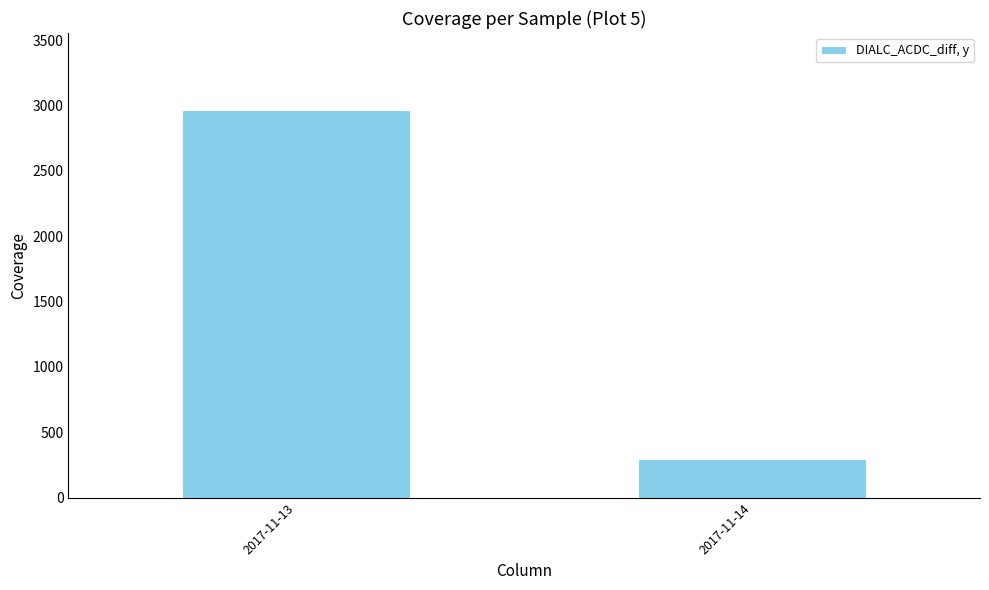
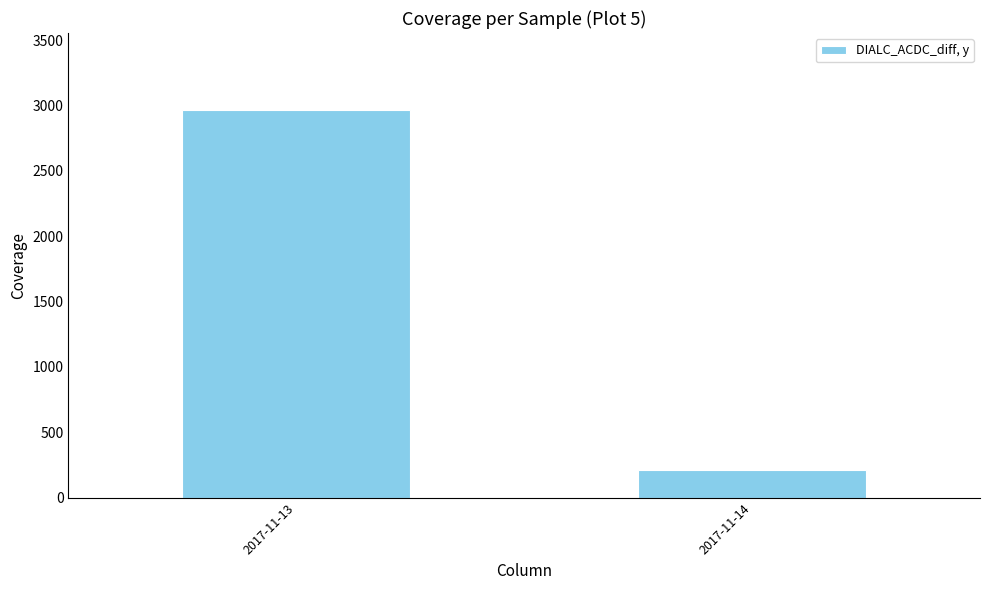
2017-11-14: 300 -> 210
